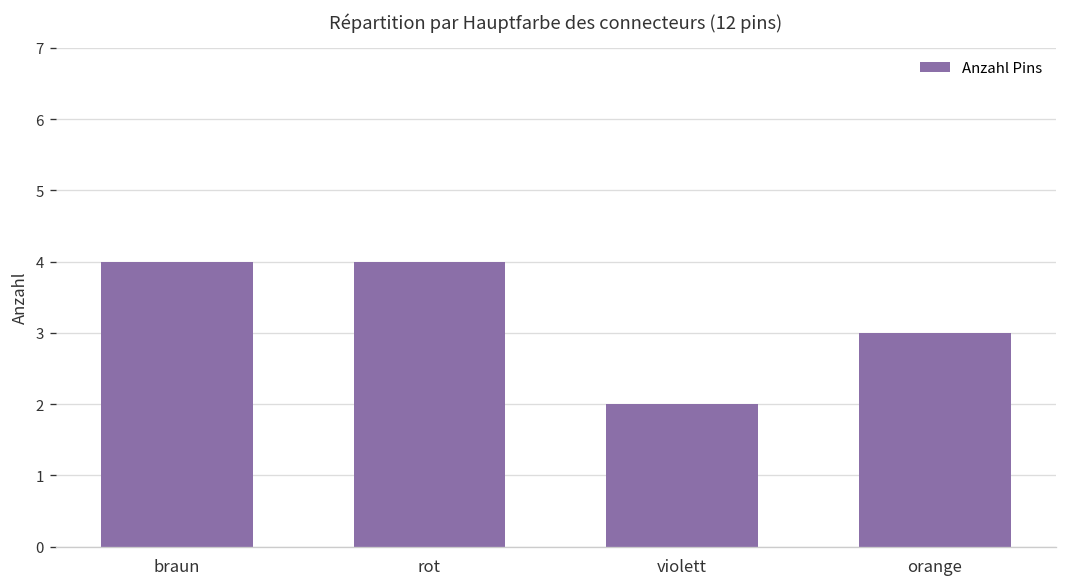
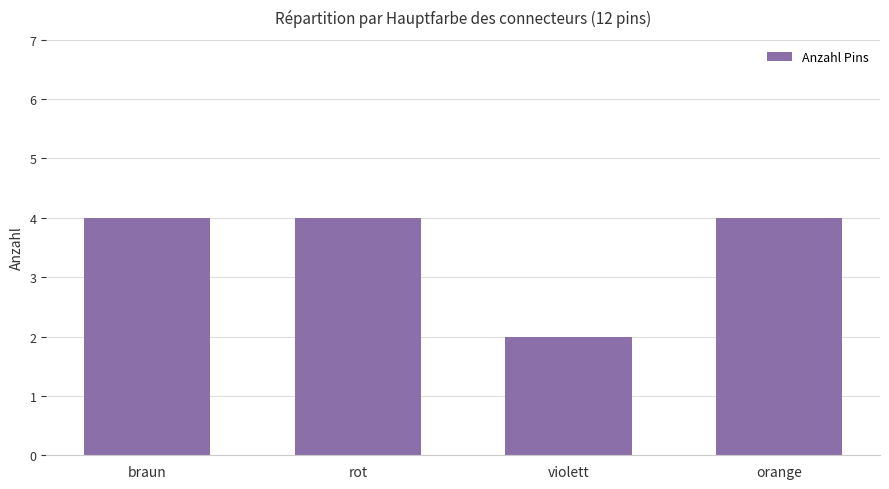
orange: 3 -> 4
